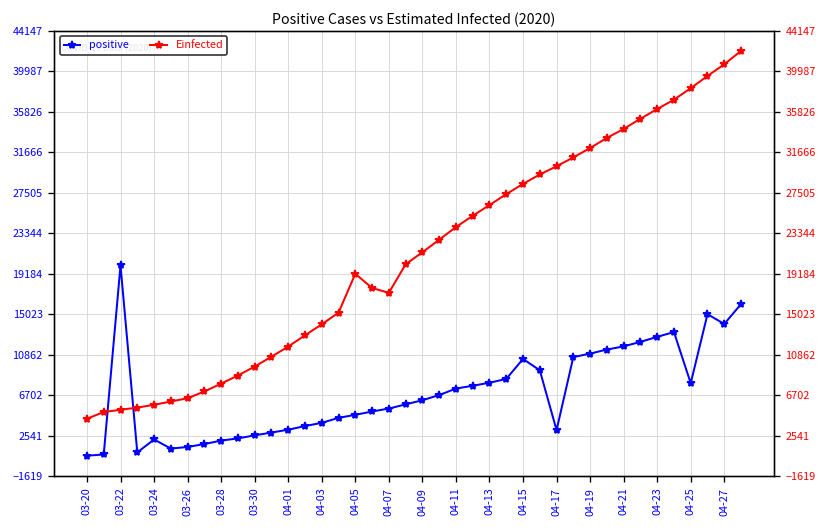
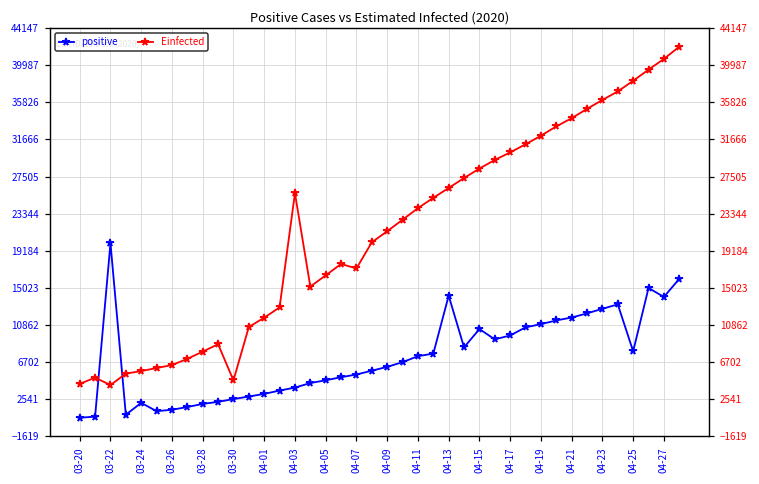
Einfected, 03-22: 5000 -> 4000
Einfected, 03-30: 10000 -> 5000
Einfected, 04-03: 14000 -> 26000
Einfected, 04-05: 19000 -> 16000
positive, 04-13: 8000 -> 14000
positive, 04-17: 3000 -> 10000
